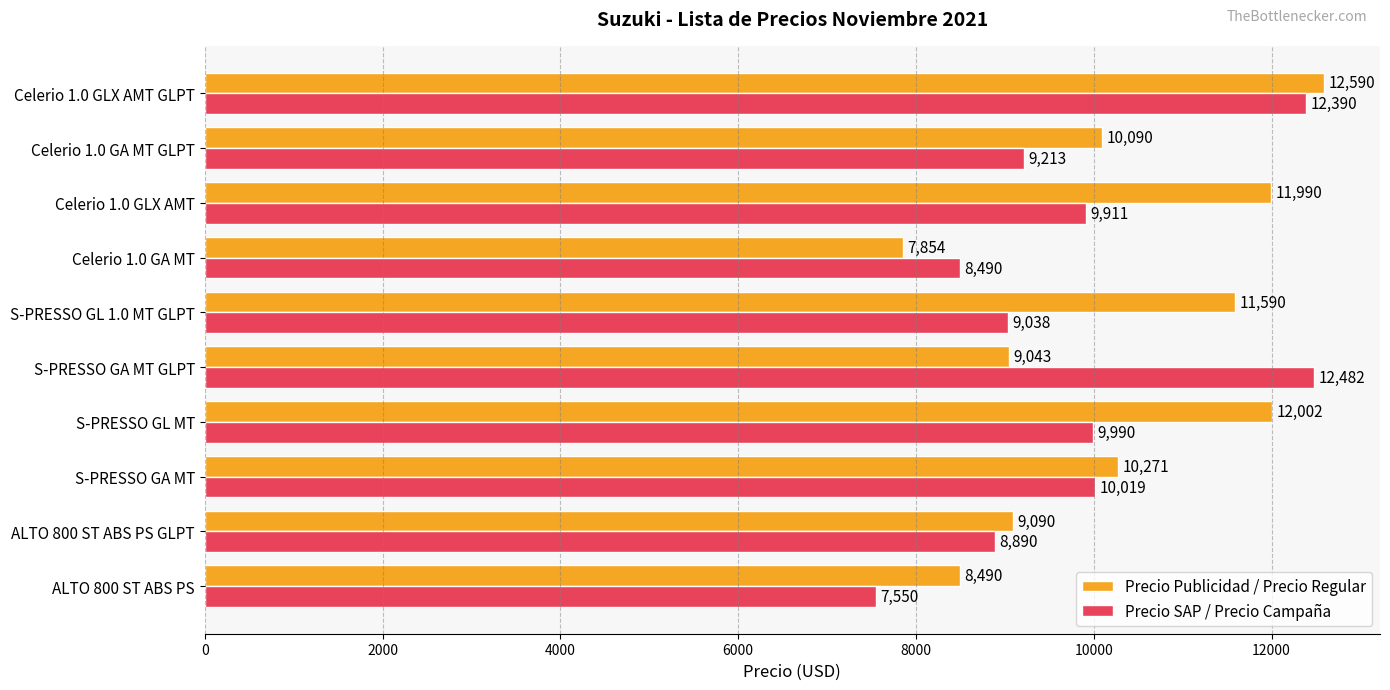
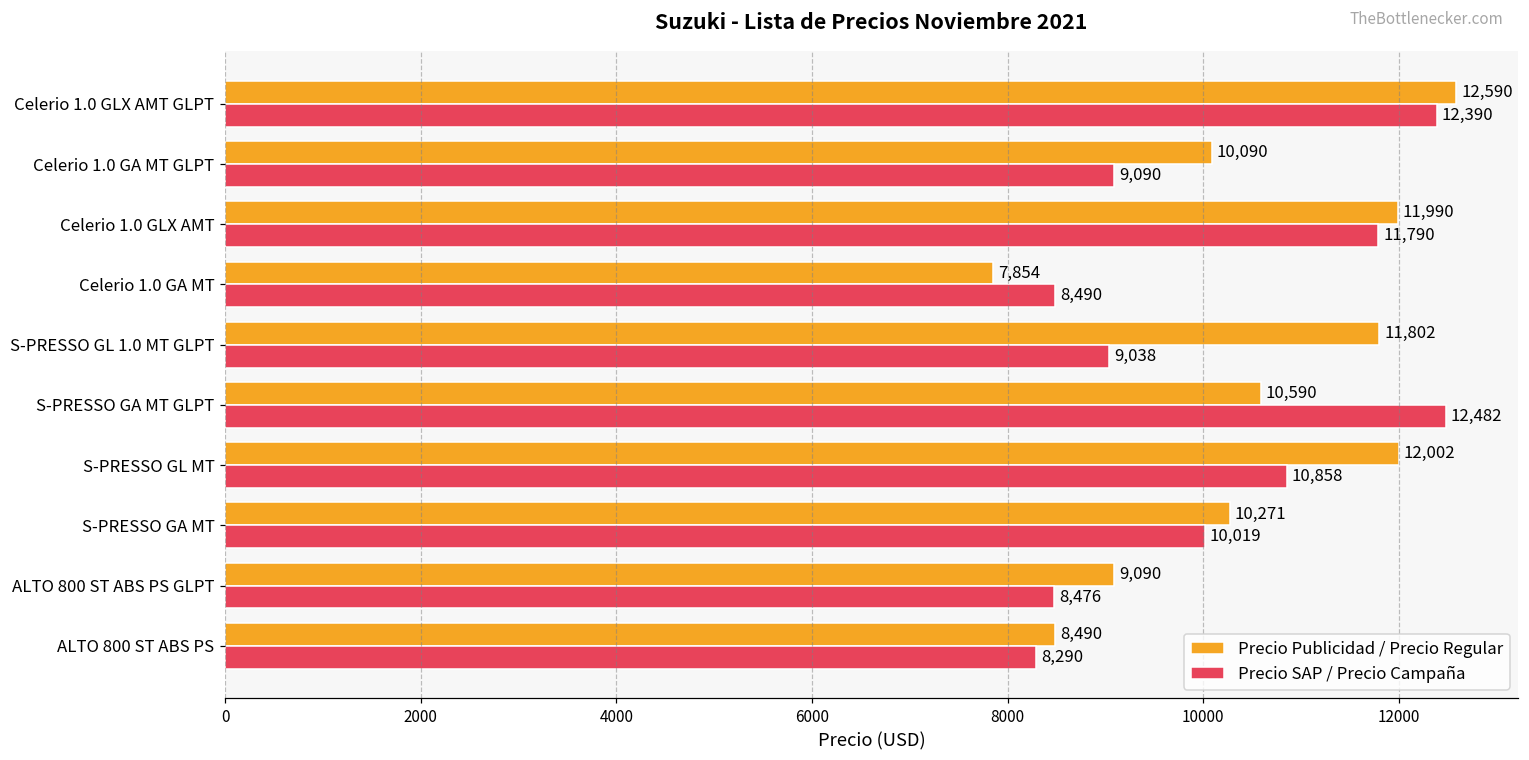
Precio SAP / Precio Campaña, Celerio 1.0 GA MT GLPT: 9,213 -> 9,090
Precio SAP / Precio Campaña, Celerio 1.0 GLX AMT: 9,911 -> 11,790
Precio Publicidad / Precio Regular, S-PRESSO GL 1.0 MT GLPT: 11,590 -> 11,802
Precio Publicidad / Precio Regular, S-PRESSO GA MT GLPT: 9,043 -> 10,590
Precio SAP / Precio Campaña, S-PRESSO GL MT: 9,990 -> 10,858
Precio SAP / Precio Campaña, ALTO 800 ST ABS PS GLPT: 8,890 -> 8,476
Precio SAP / Precio Campaña, ALTO 800 ST ABS PS: 7,550 -> 8,290
